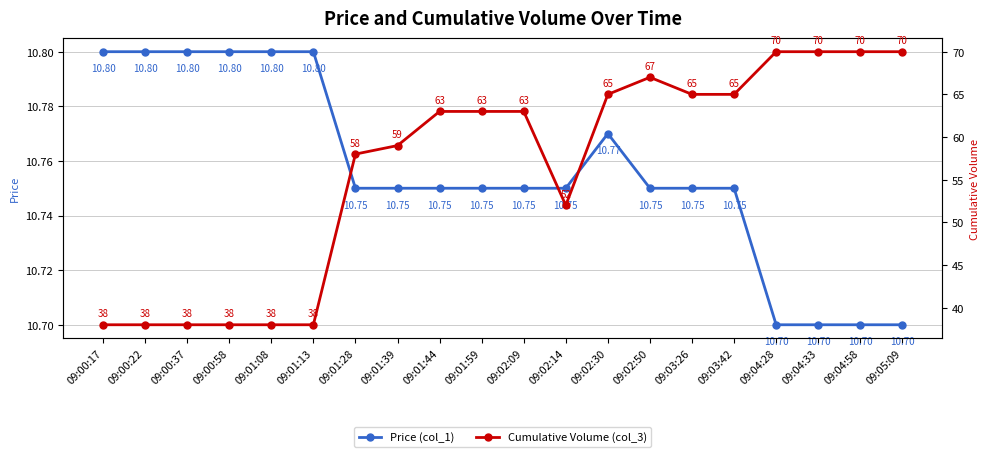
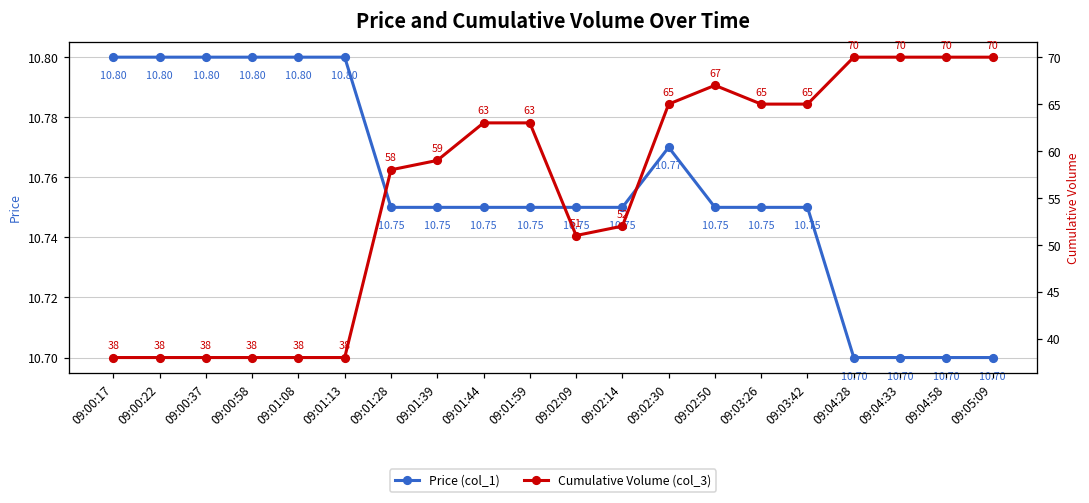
Cumulative Volume (col_3), 09:02:09: 63 -> 51
